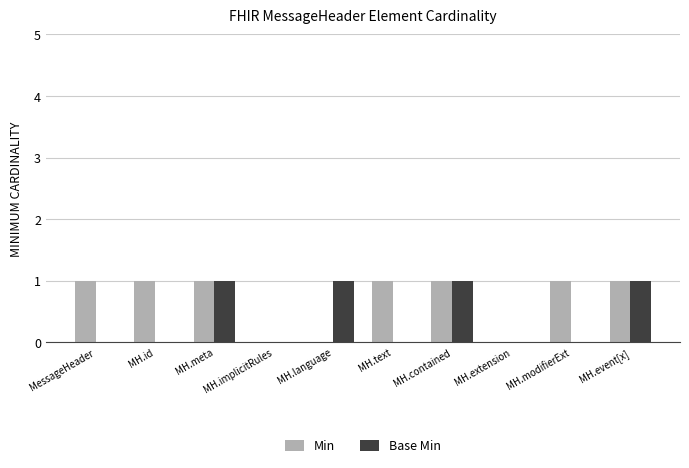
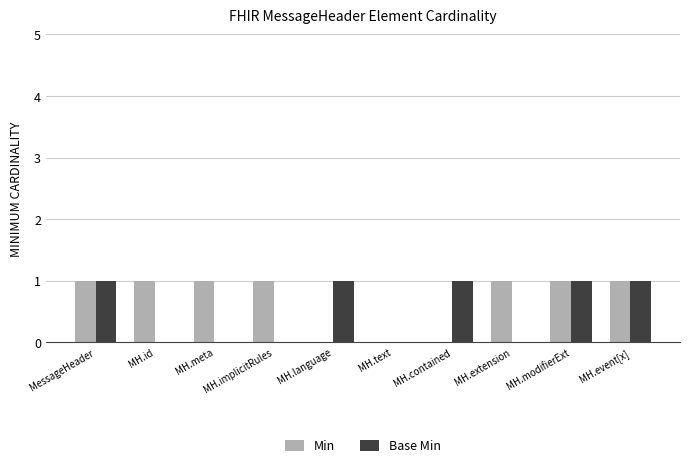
Base Min, MessageHeader: 0 -> 1
Base Min, MH.meta: 1 -> 0
Min, MH.implicitRules: 0 -> 1
Min, MH.text: 1 -> 0
Min, MH.contained: 1 -> 0
Min, MH.extension: 0 -> 1
Base Min, MH.modifierExt: 0 -> 1
